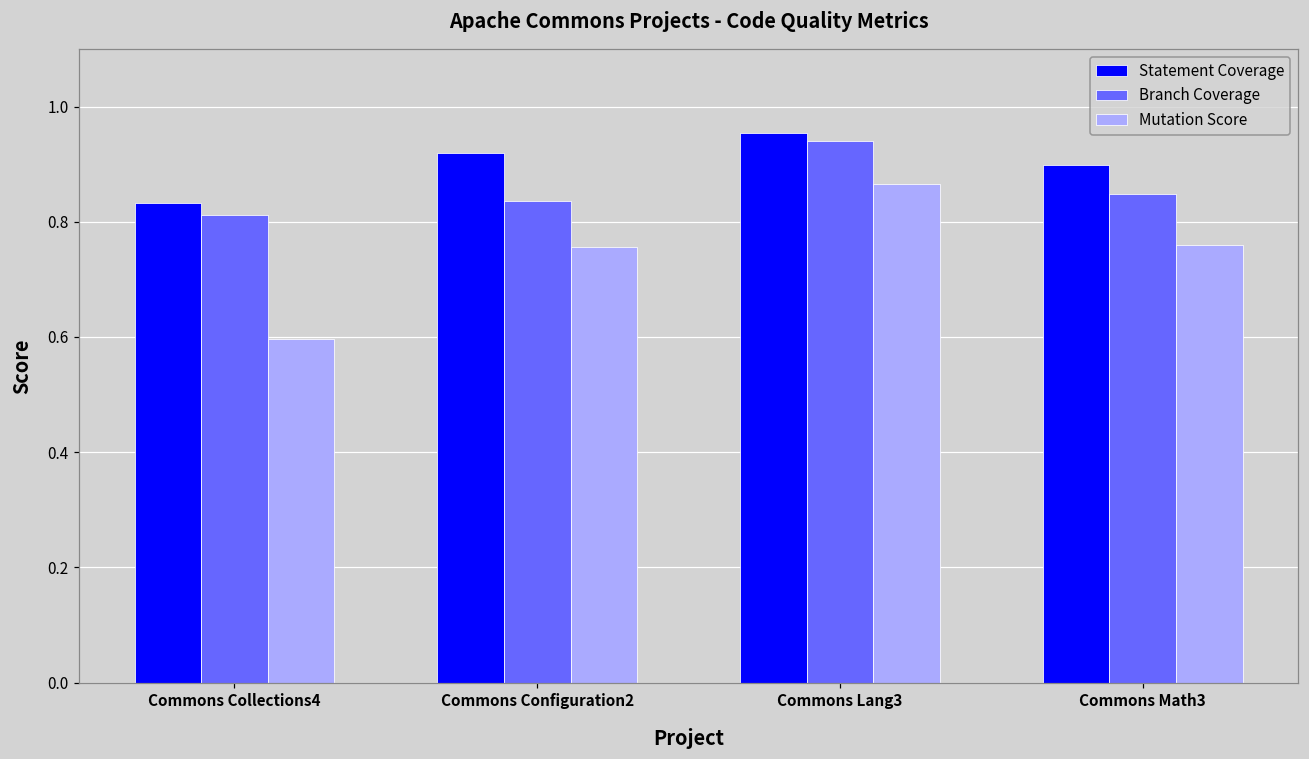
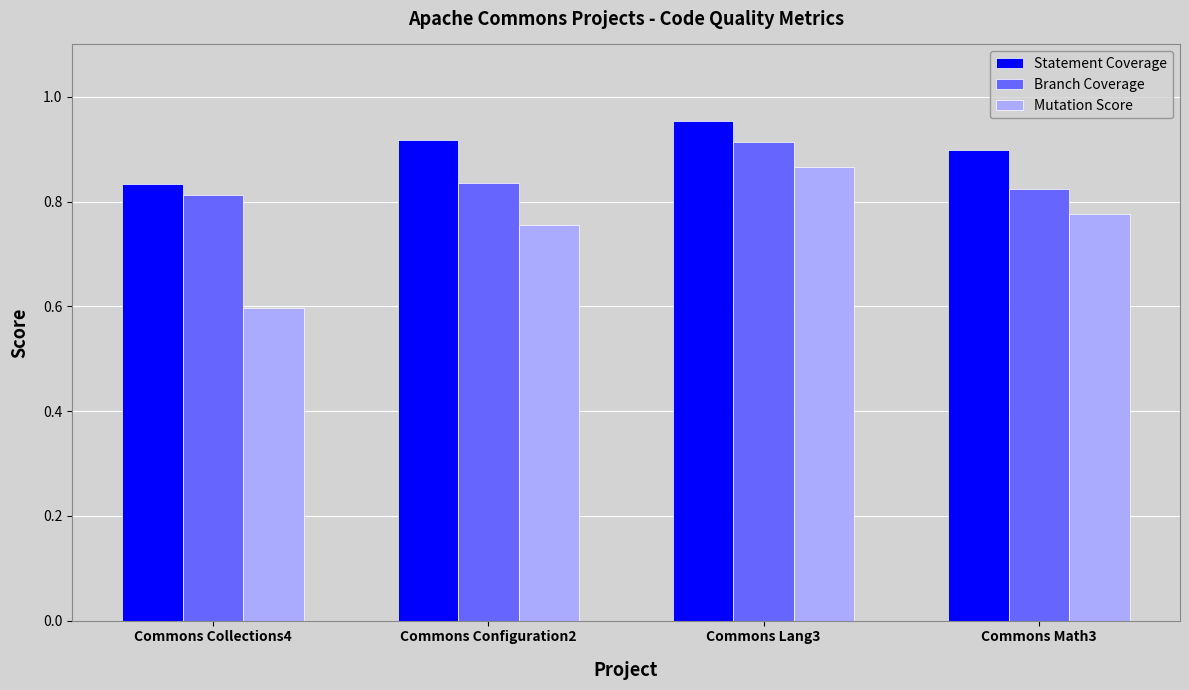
Branch Coverage, Commons Lang3: 0.94 -> 0.91
Branch Coverage, Commons Math3: 0.85 -> 0.82
Mutation Score, Commons Math3: 0.76 -> 0.78
